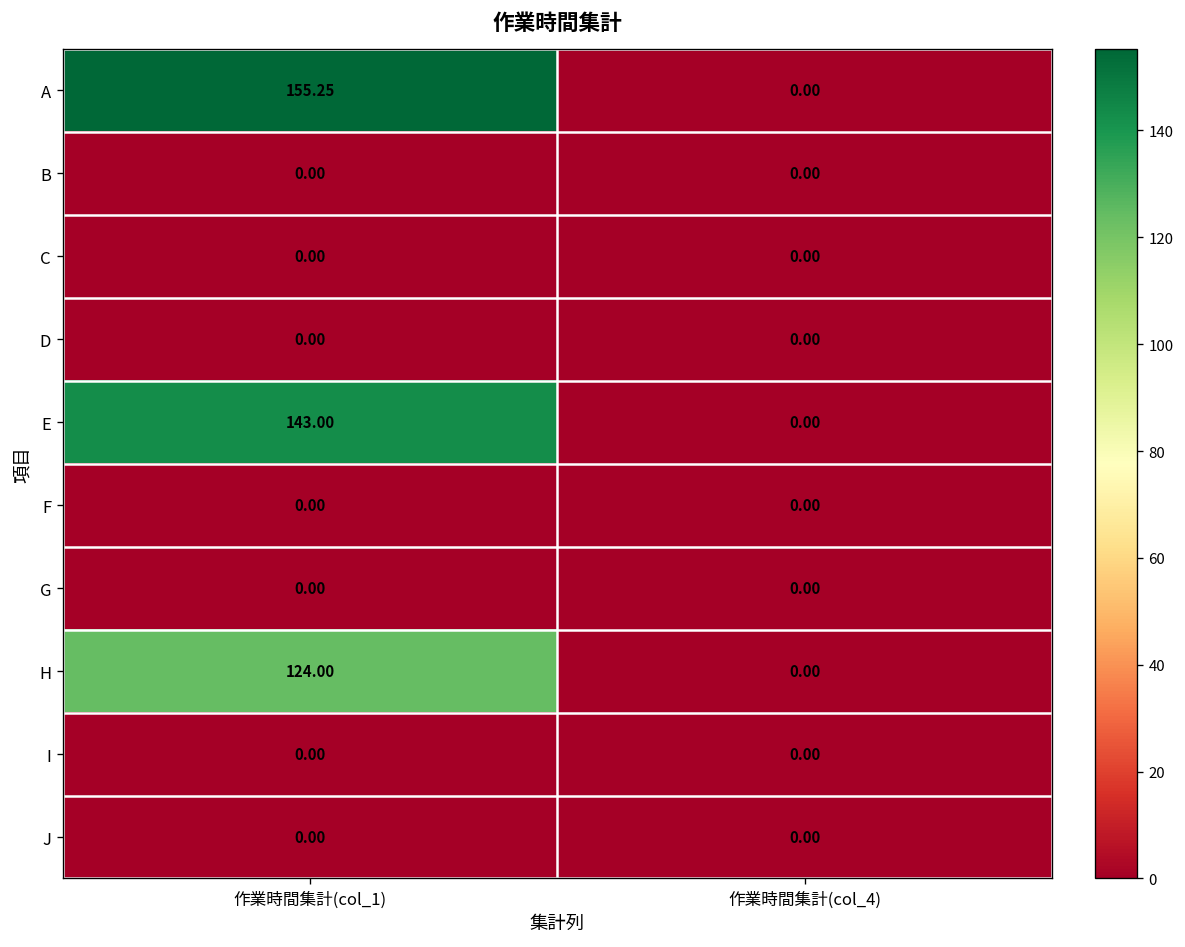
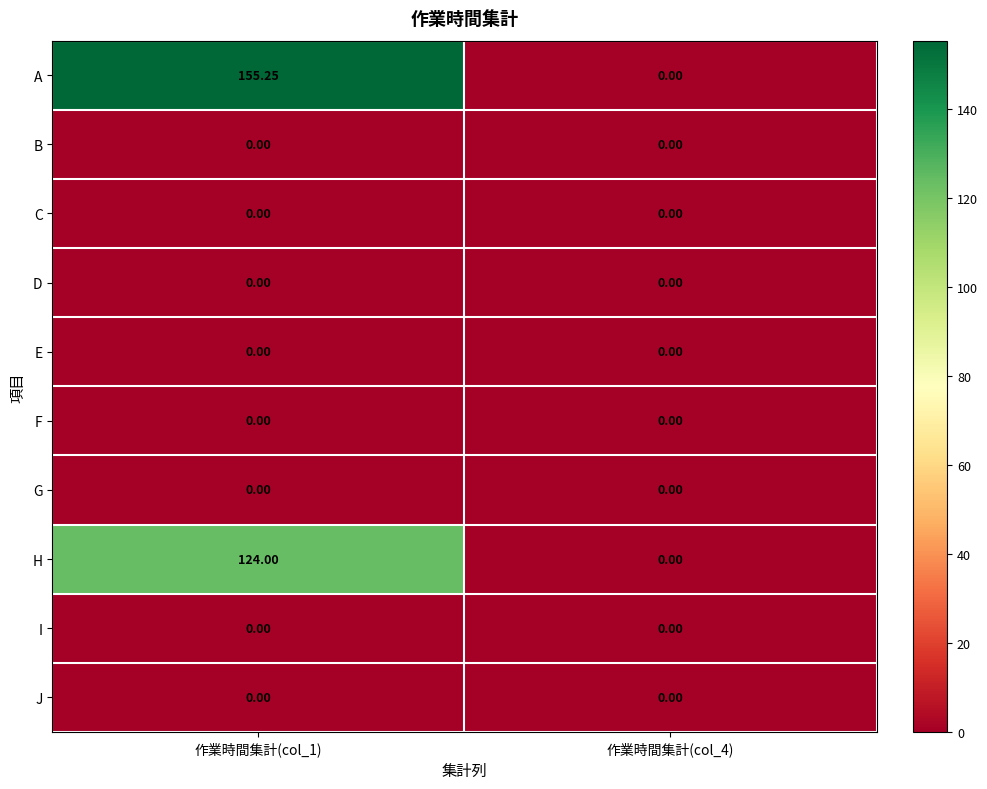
E, 作業時間集計(col_1): 143.00 -> 0.00
